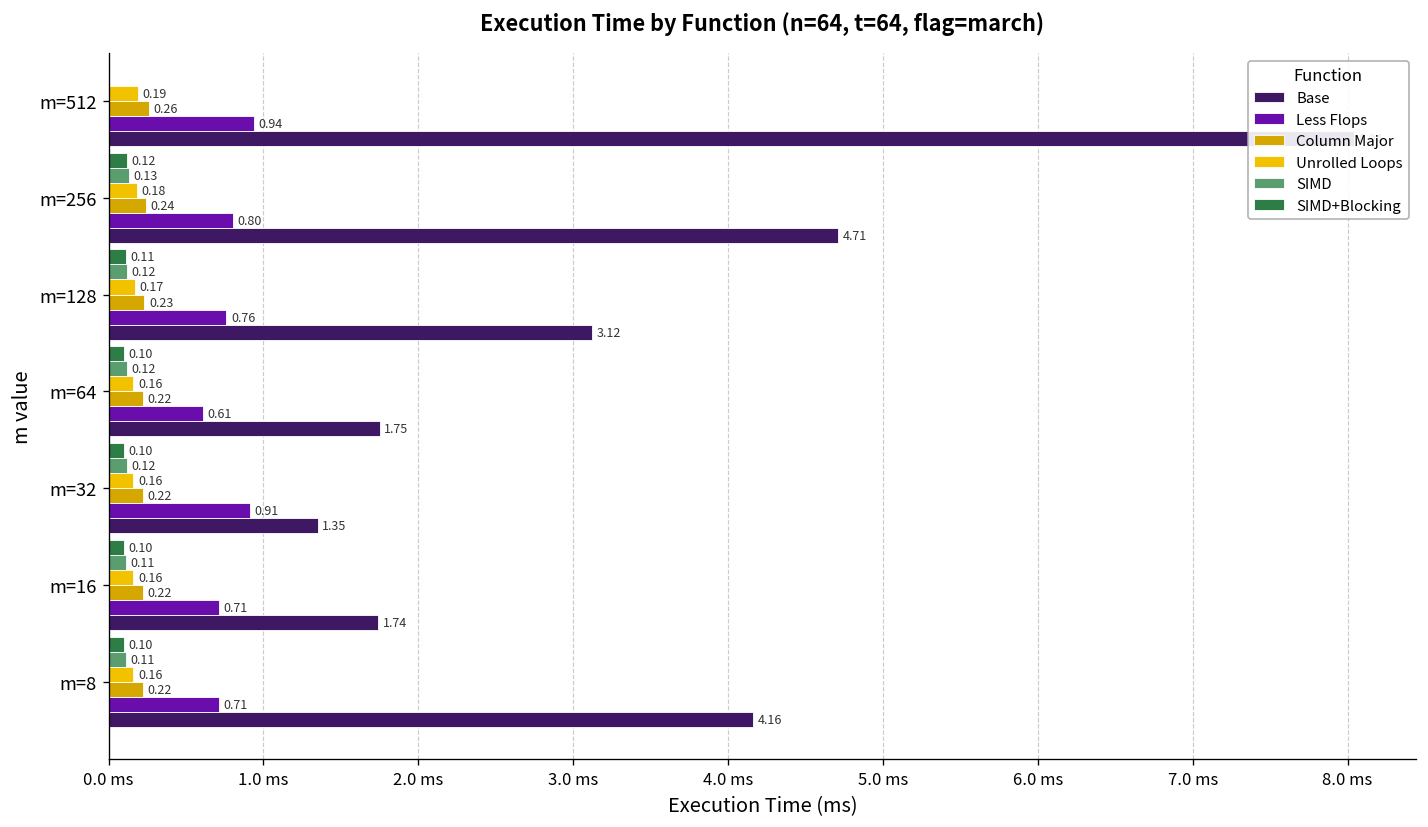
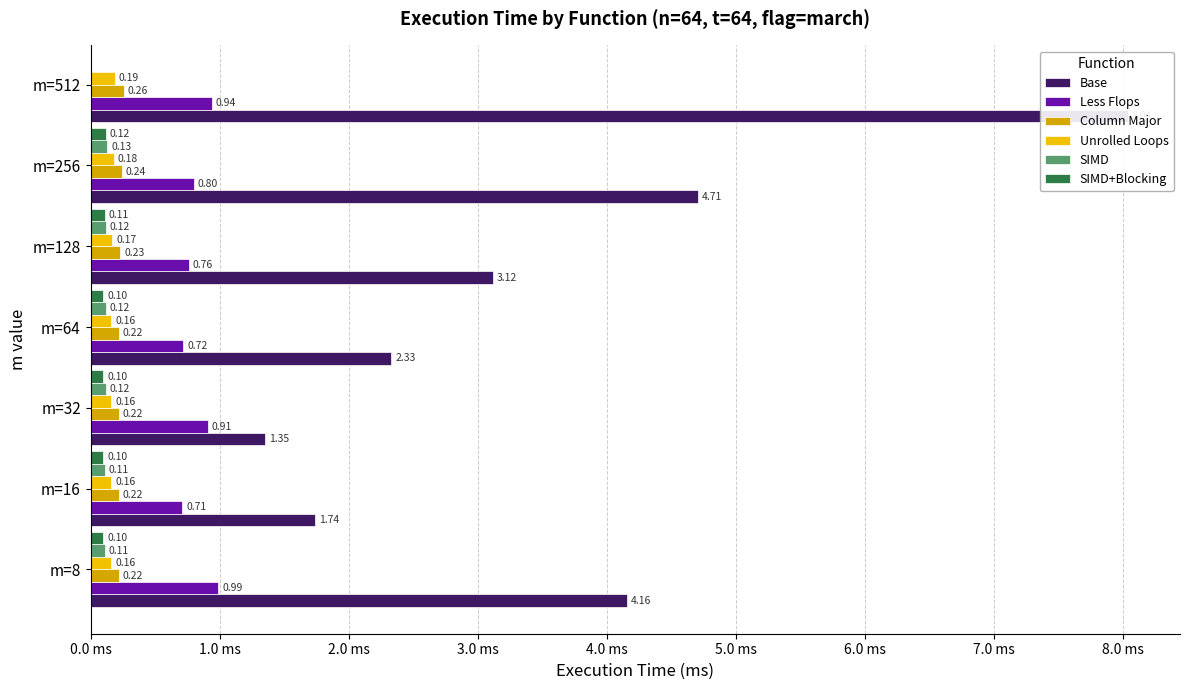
Less Flops, m=64: 0.61 -> 0.72
Base, m=64: 1.75 -> 2.33
Less Flops, m=8: 0.71 -> 0.99
